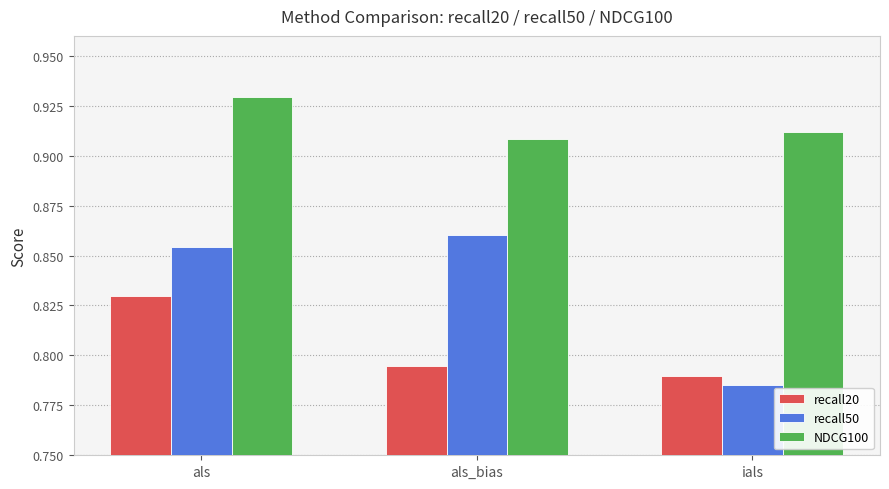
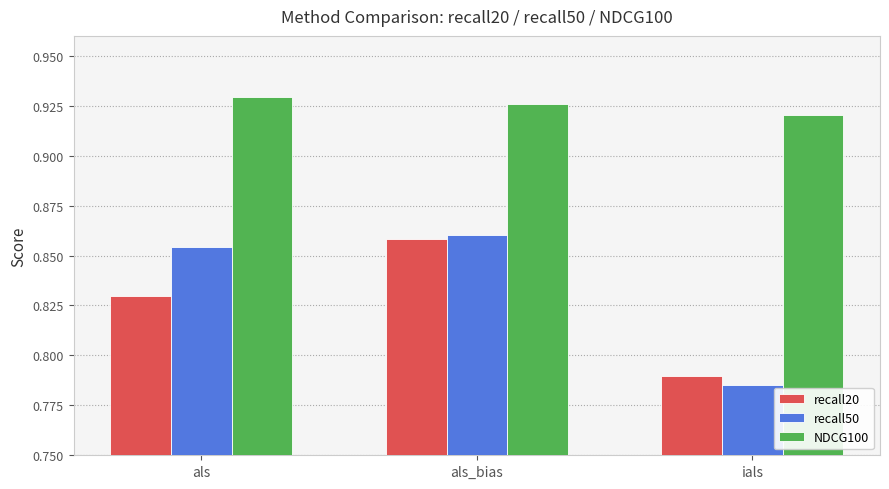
recall20, als_bias: 0.795 -> 0.858
NDCG100, als_bias: 0.909 -> 0.926
NDCG100, ials: 0.912 -> 0.920
